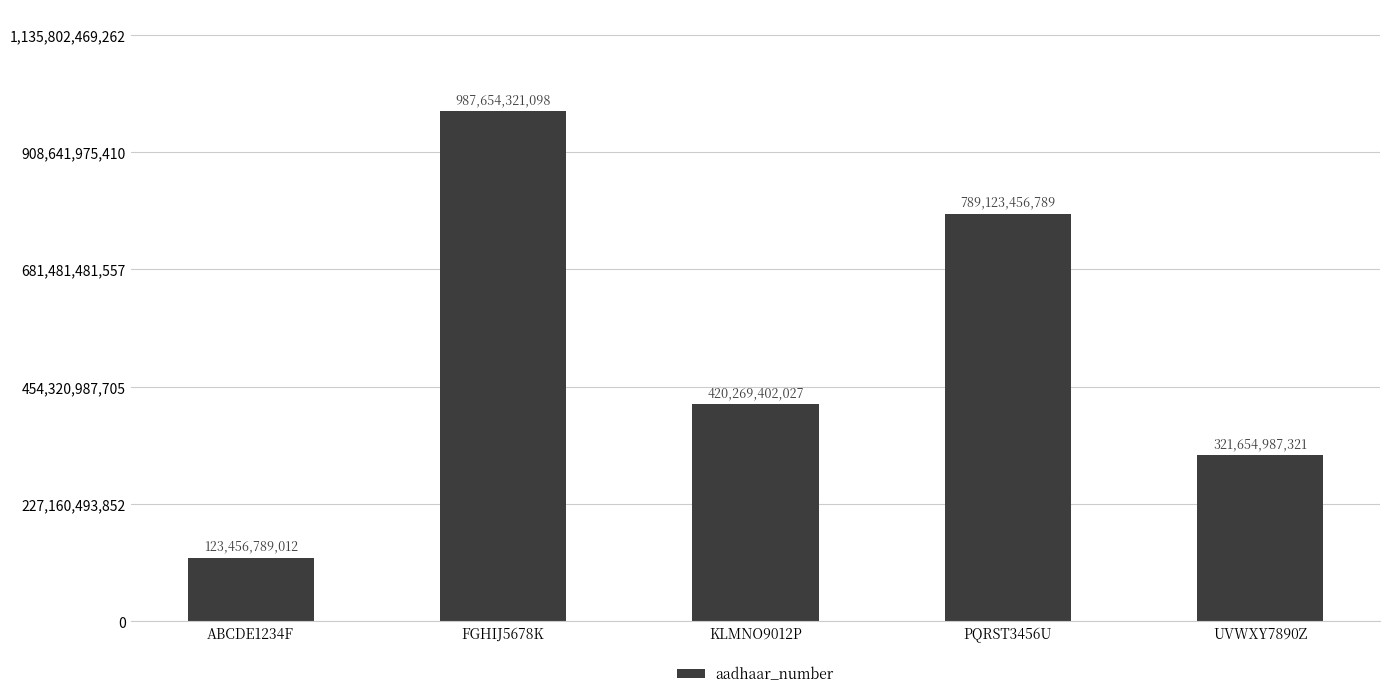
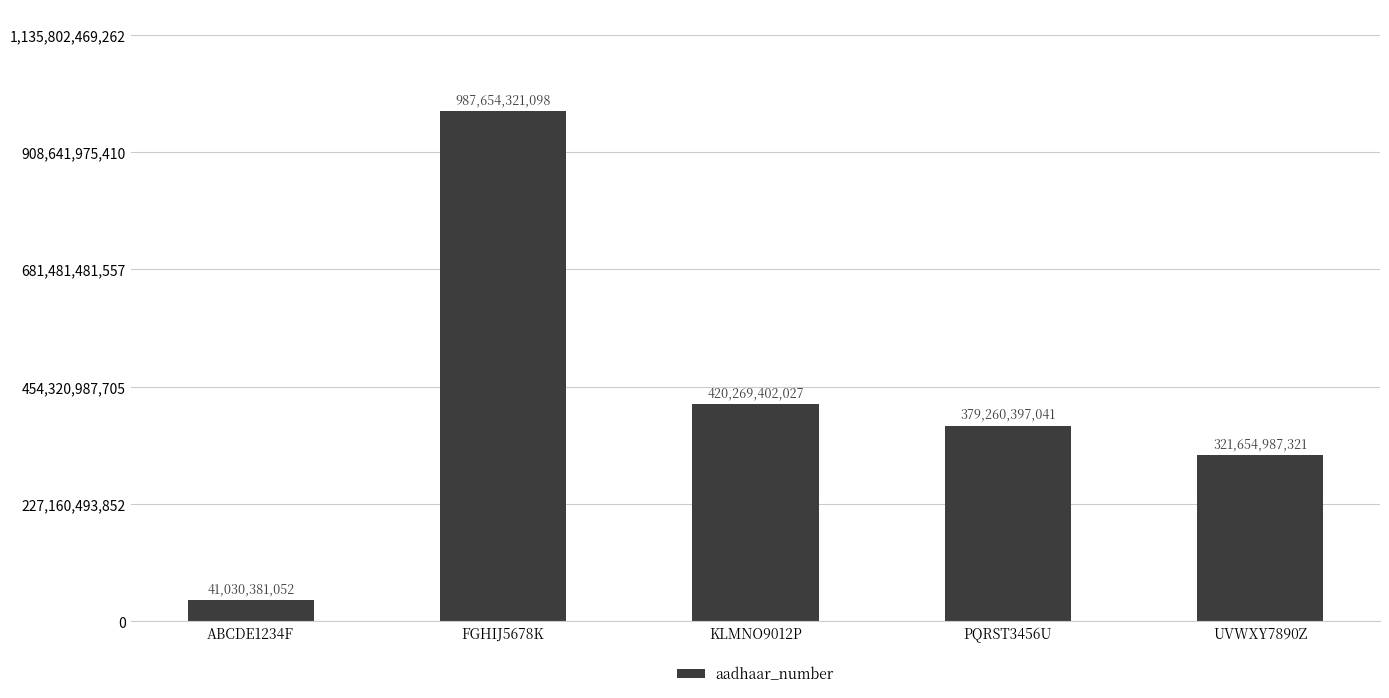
ABCDE1234F: 123,456,789,012 -> 41,030,381,052
PQRST3456U: 789,123,456,789 -> 379,260,397,041
